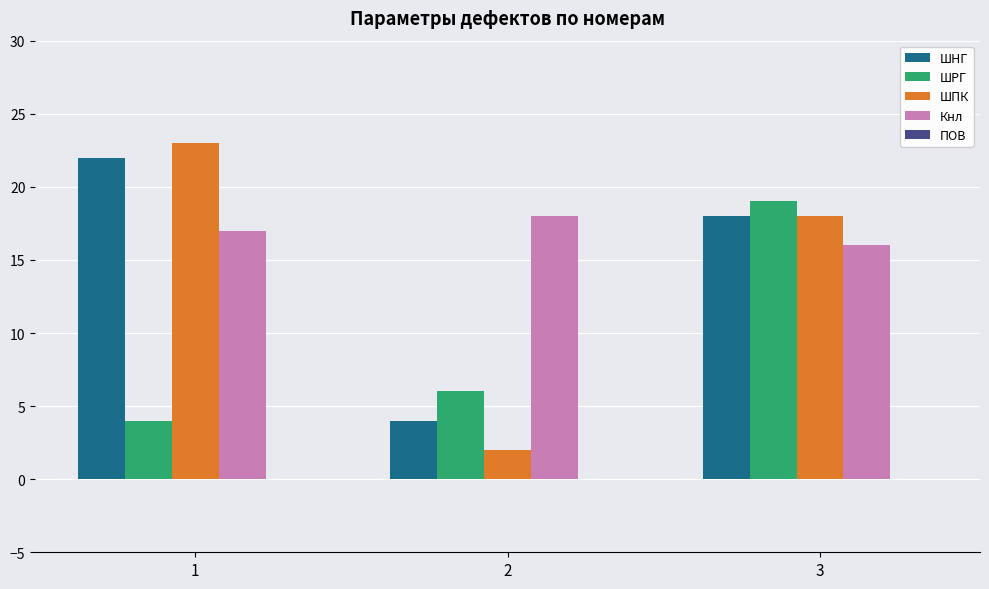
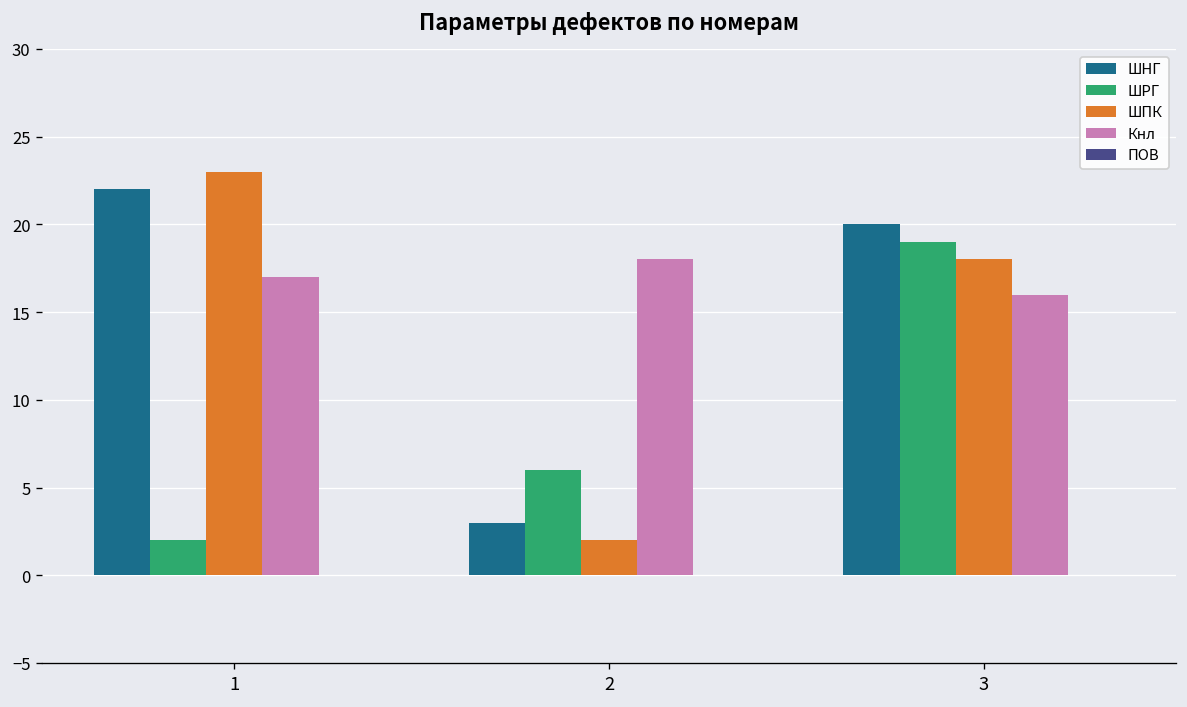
ШРГ, 1: 4 -> 2
ШНГ, 2: 4 -> 3
ШНГ, 3: 18 -> 20
